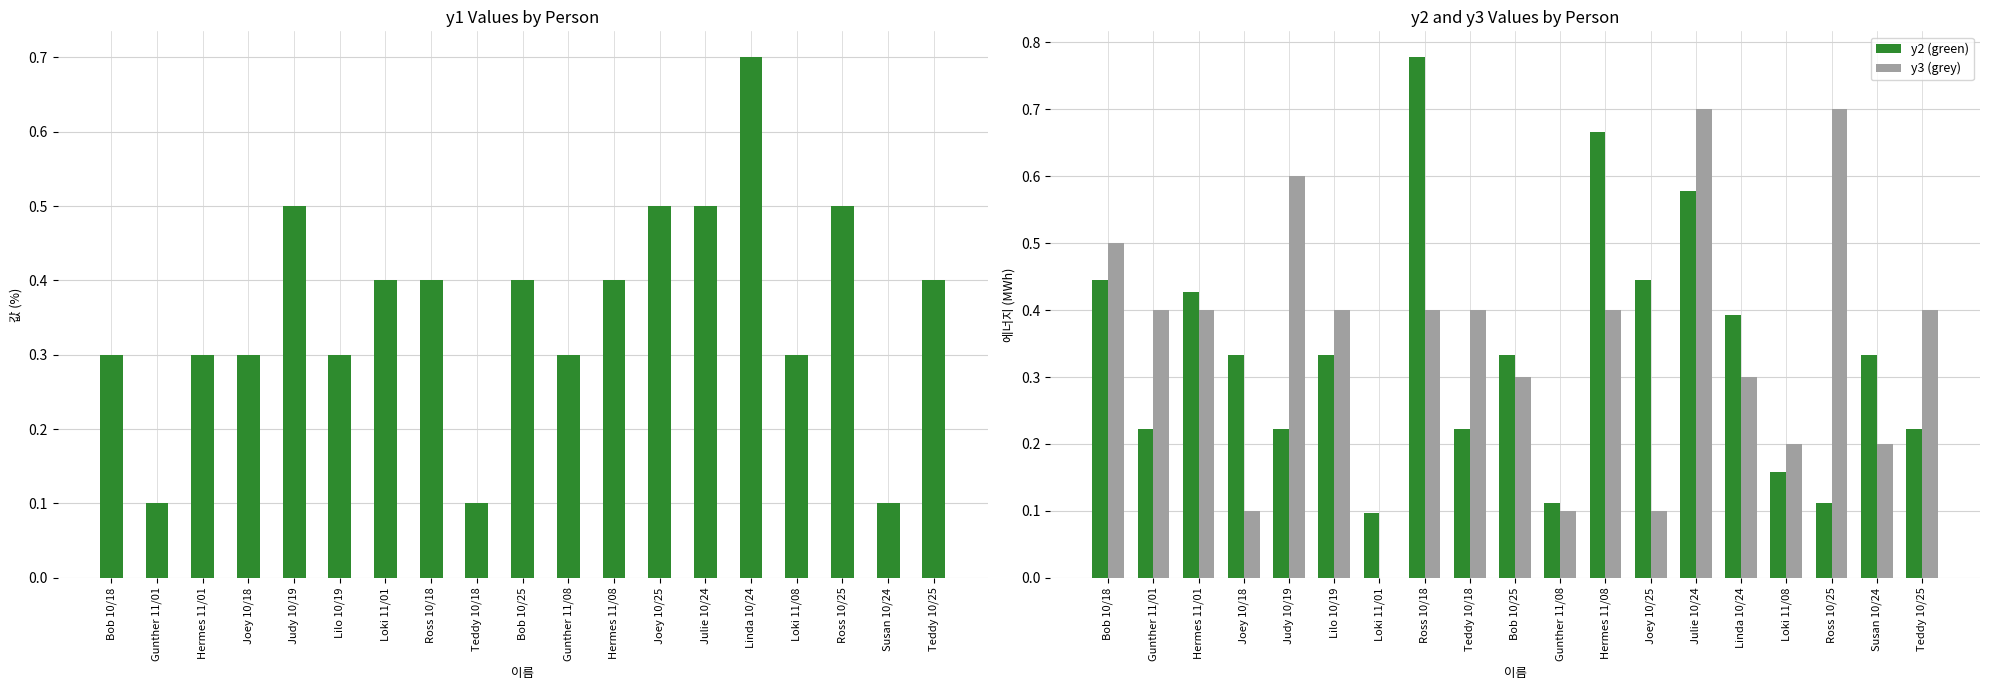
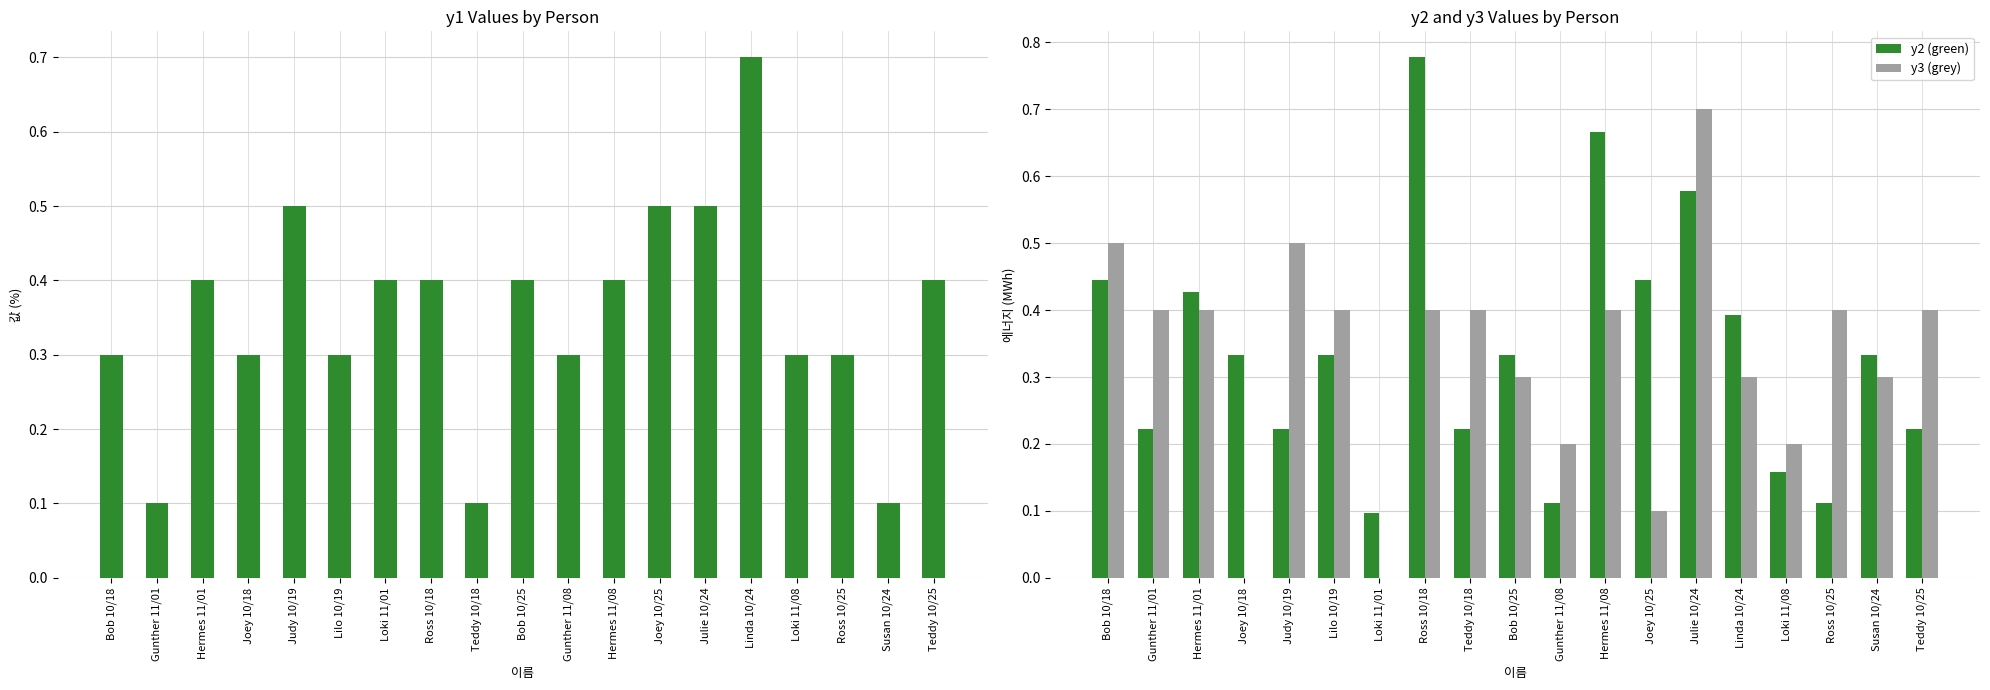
y1 Values by Person, Hermes 11/01: 0.3 -> 0.4
y1 Values by Person, Ross 10/25: 0.5 -> 0.3
y2 and y3 Values by Person, y3 (grey), Joey 10/18: 0.1 -> 0.0
y2 and y3 Values by Person, y3 (grey), Judy 10/19: 0.6 -> 0.5
y2 and y3 Values by Person, y3 (grey), Gunther 11/08: 0.1 -> 0.2
y2 and y3 Values by Person, y3 (grey), Ross 10/25: 0.7 -> 0.4
y2 and y3 Values by Person, y3 (grey), Susan 10/24: 0.2 -> 0.3
